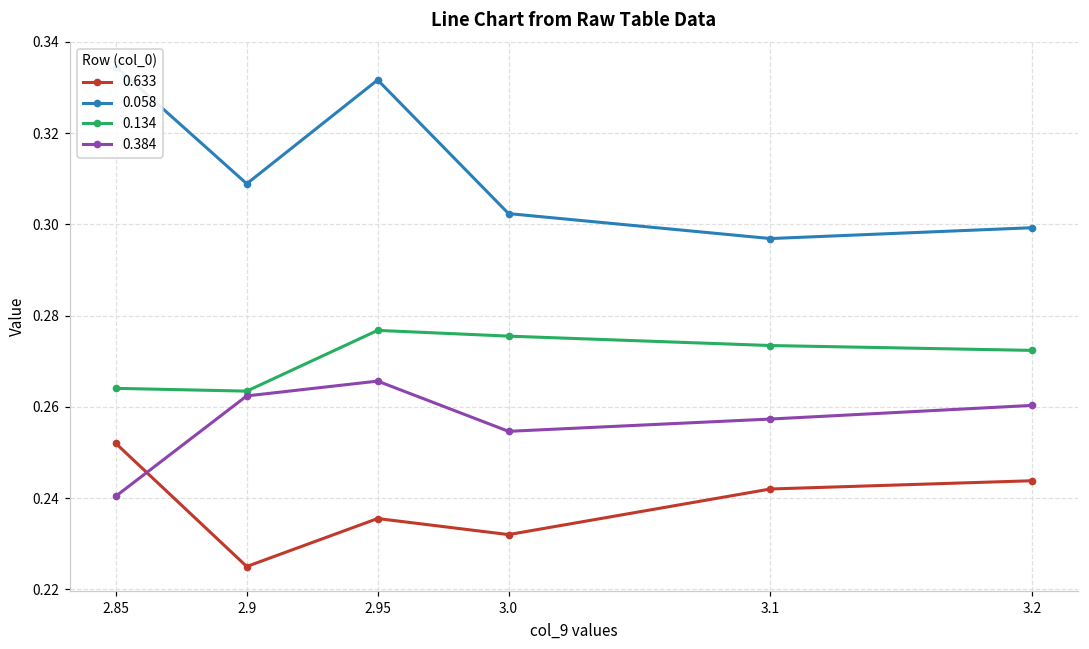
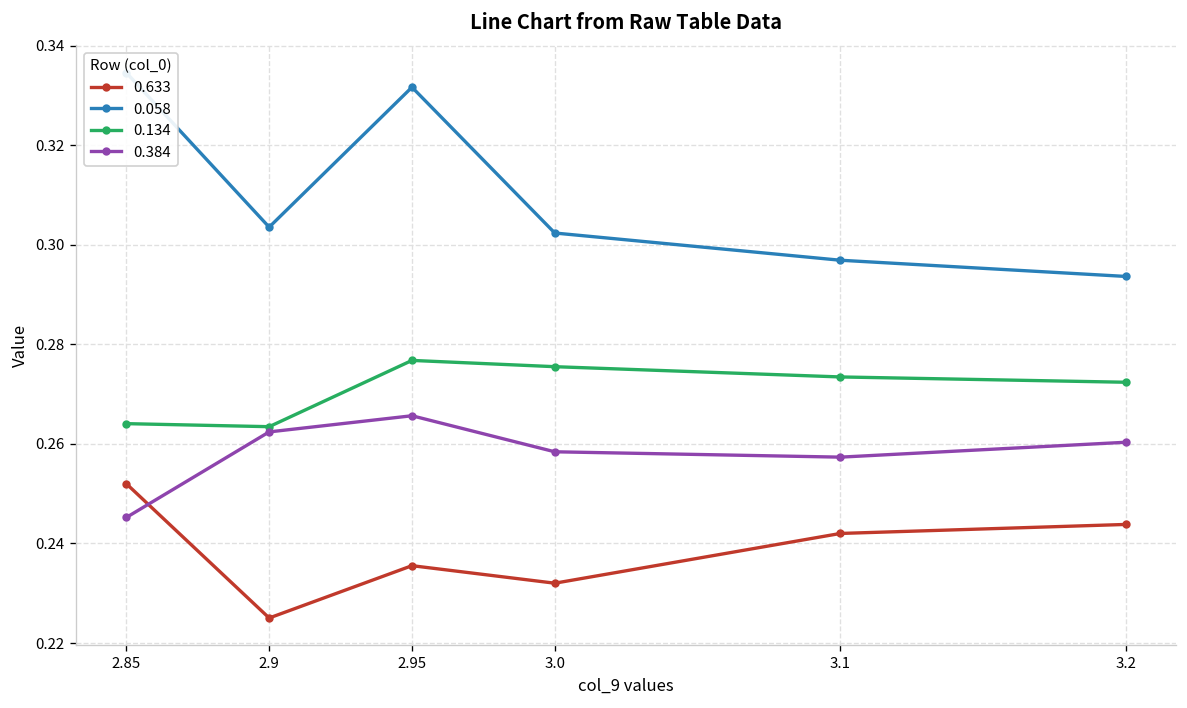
0.384, 2.85: 0.240 -> 0.245
0.058, 2.9: 0.309 -> 0.304
0.384, 3.0: 0.255 -> 0.258
0.058, 3.2: 0.299 -> 0.294
